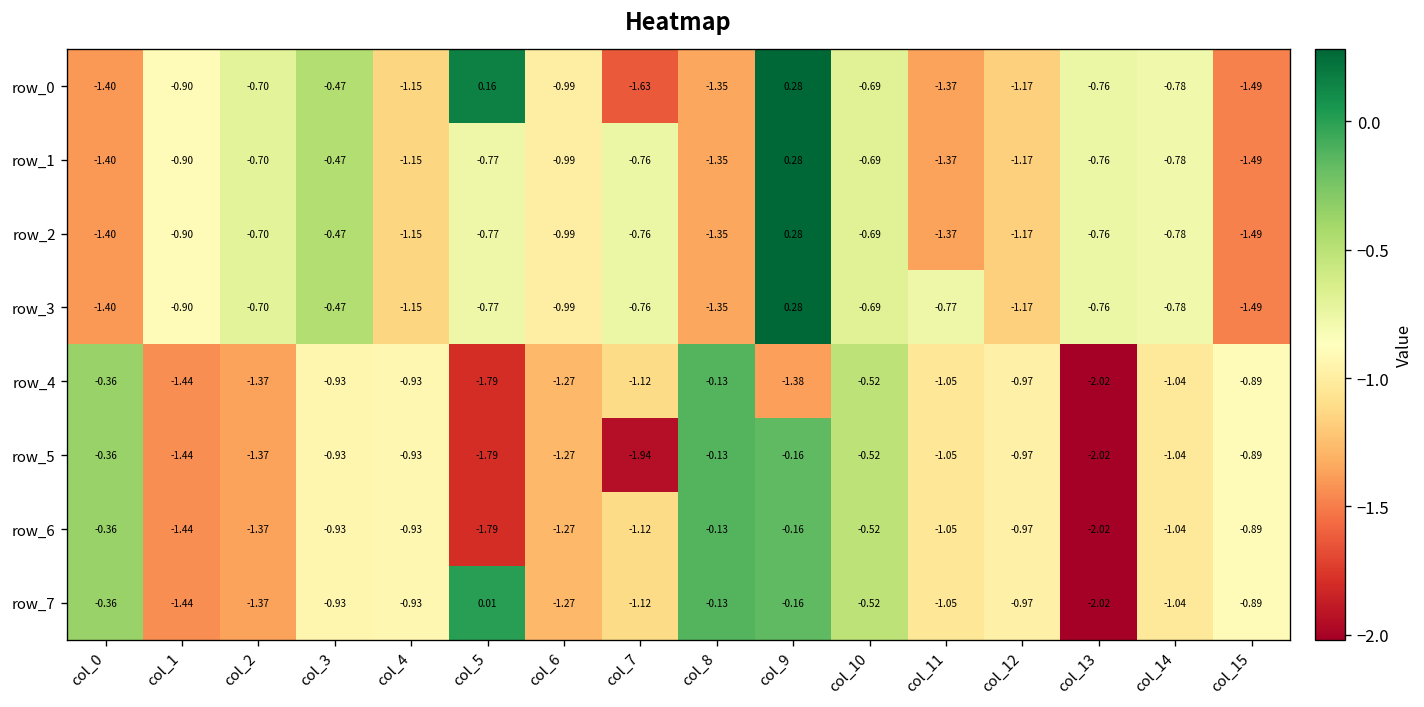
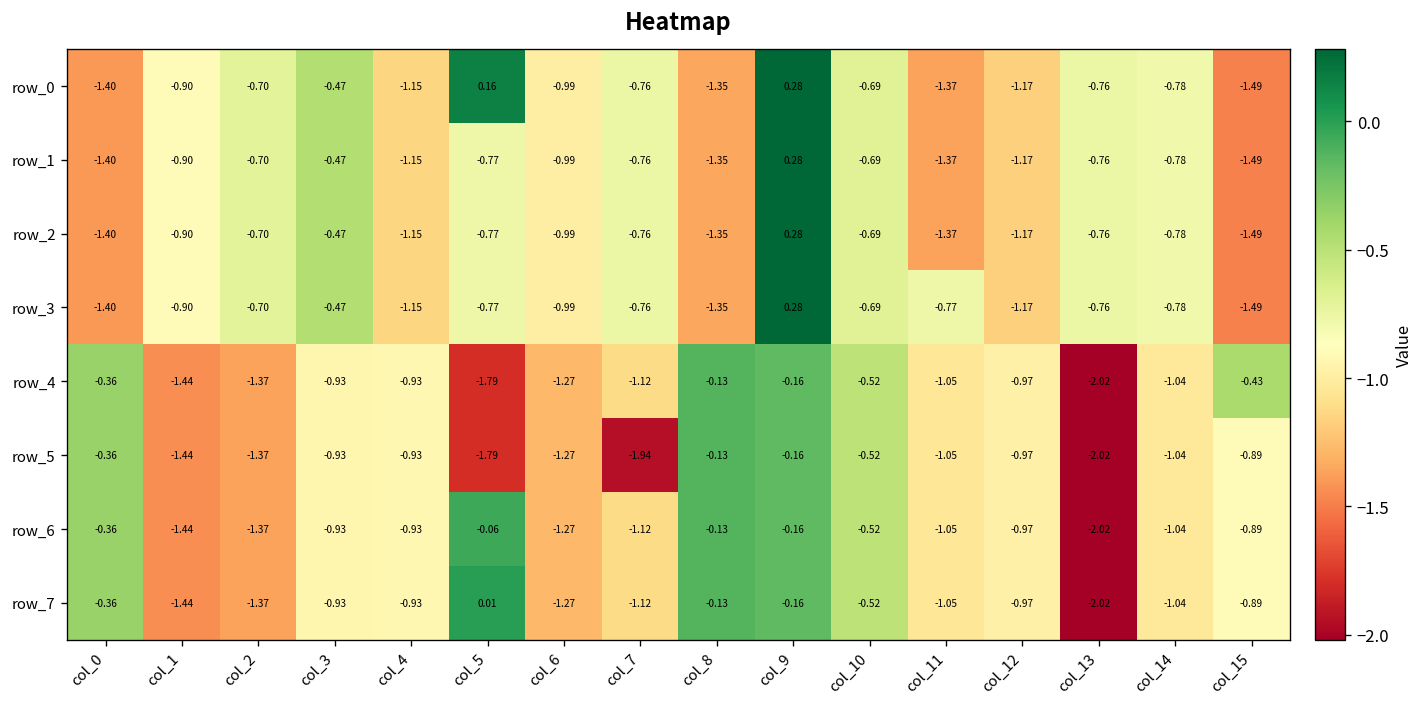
row_0, col_7: -1.63 -> -0.76
row_4, col_9: -1.38 -> -0.16
row_4, col_15: -0.89 -> -0.43
row_6, col_5: -1.79 -> -0.06
